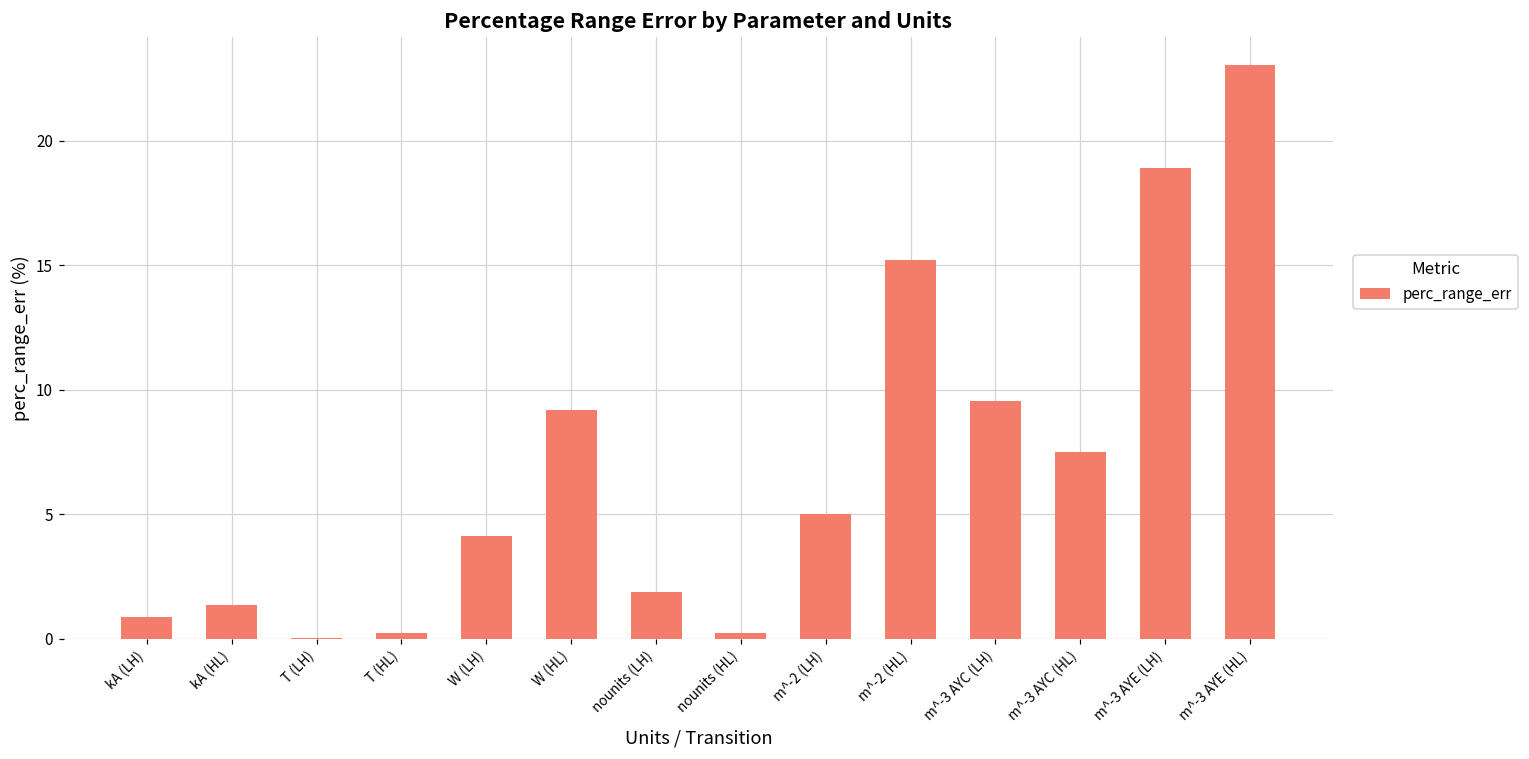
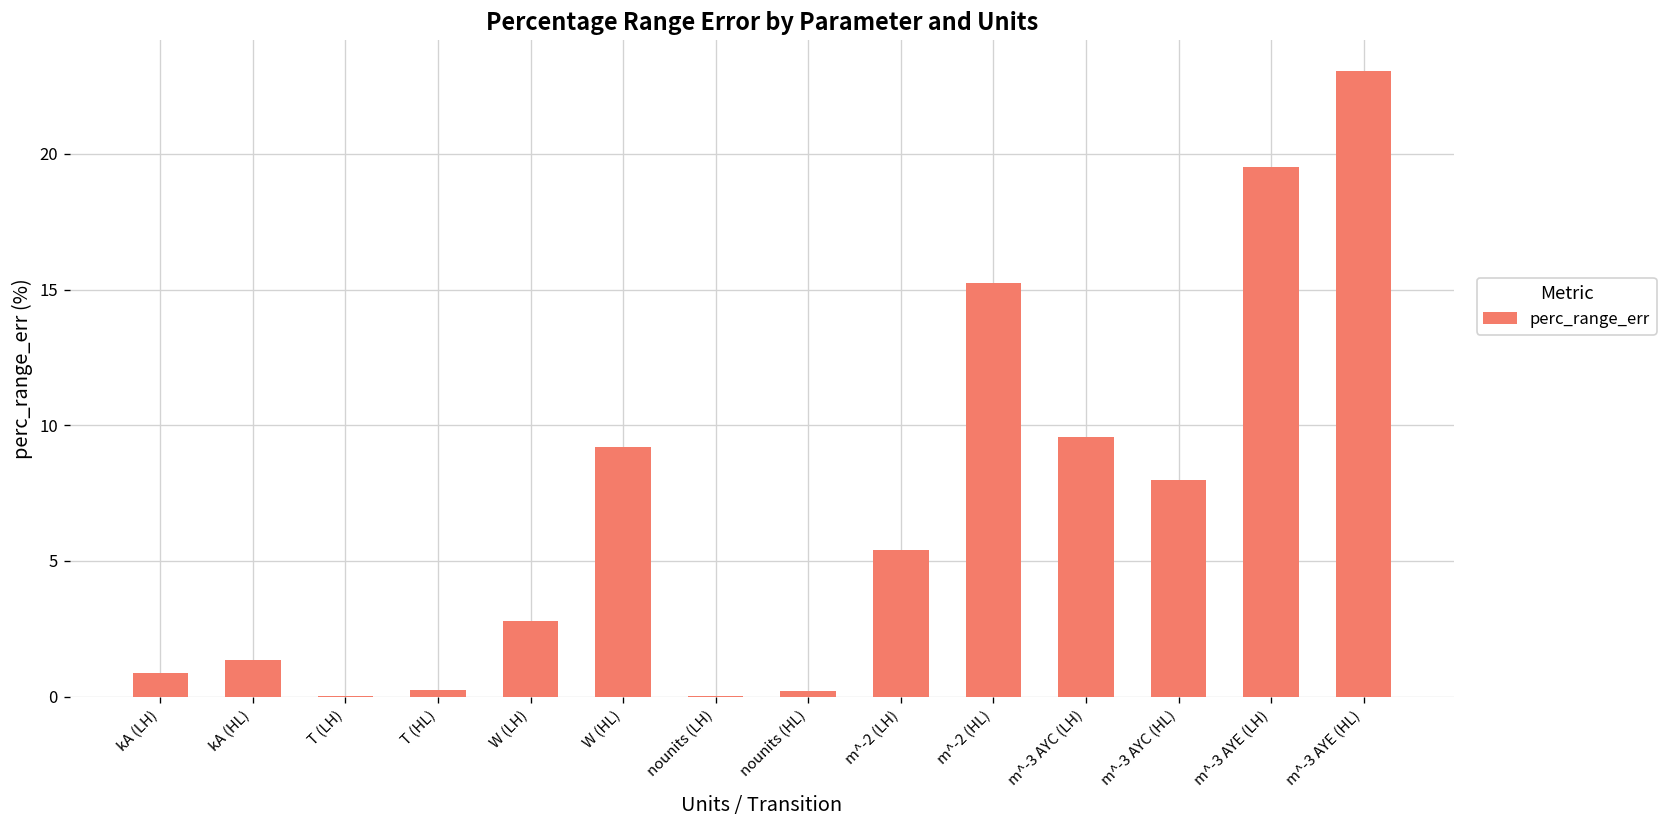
W (LH): 4.1 -> 2.8
nounits (LH): 1.9 -> 0.0
m^-2 (LH): 5.0 -> 5.4
m^-3 AYC (HL): 7.5 -> 8.0
m^-3 AYE (LH): 18.9 -> 19.5
